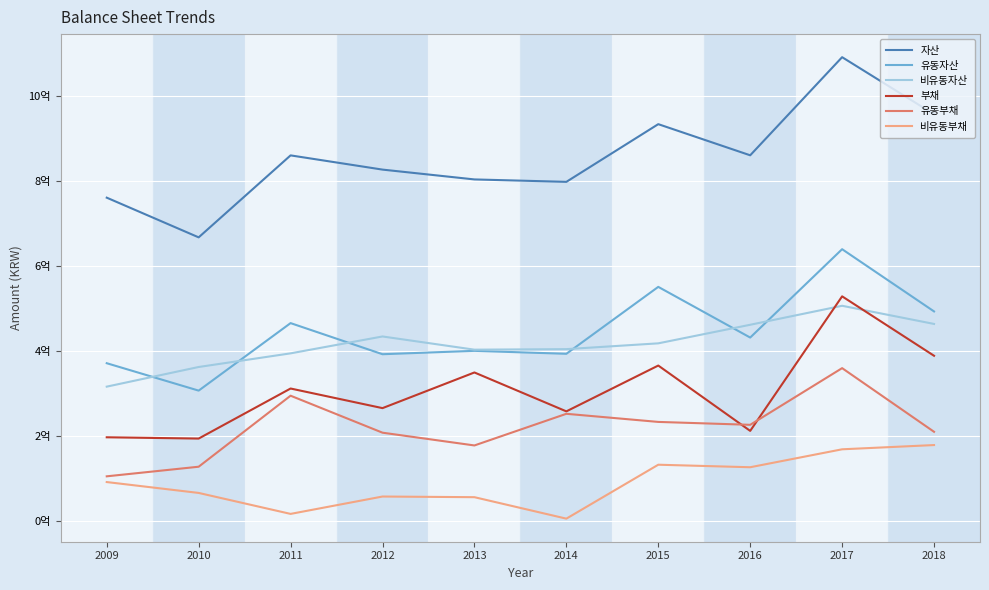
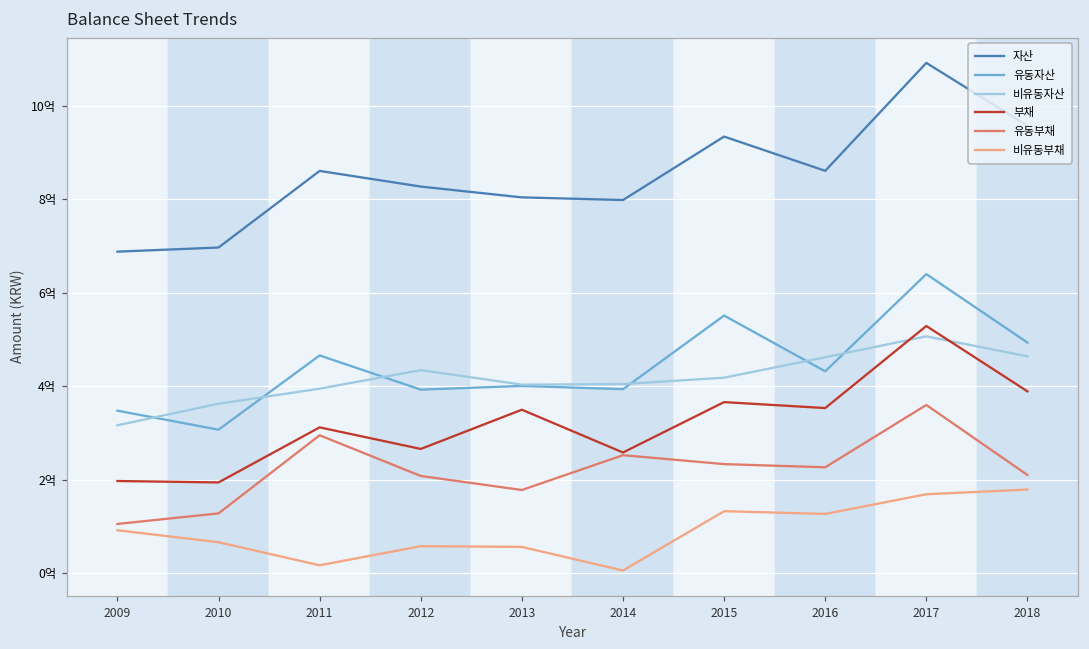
자산, 2009: 7.6억 -> 6.9억
유동자산, 2009: 3.7억 -> 3.5억
자산, 2010: 6.7억 -> 7.0억
부채, 2016: 2.1억 -> 3.5억
